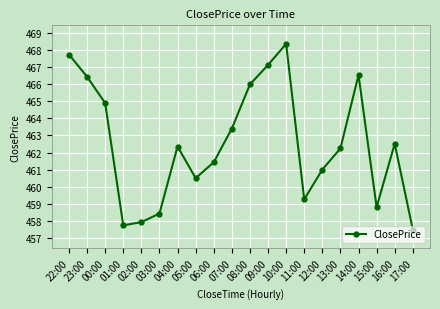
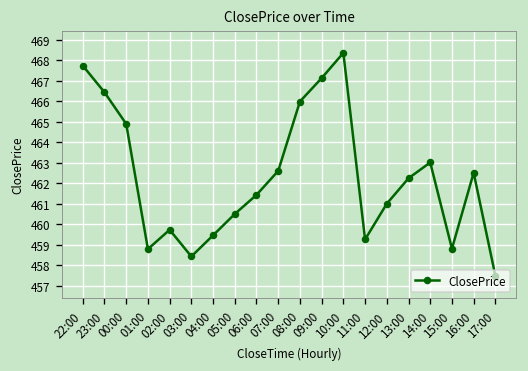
01:00: 457.7 -> 458.8
02:00: 457.9 -> 459.7
04:00: 462.4 -> 459.5
07:00: 463.4 -> 462.6
14:00: 466.5 -> 463.0
